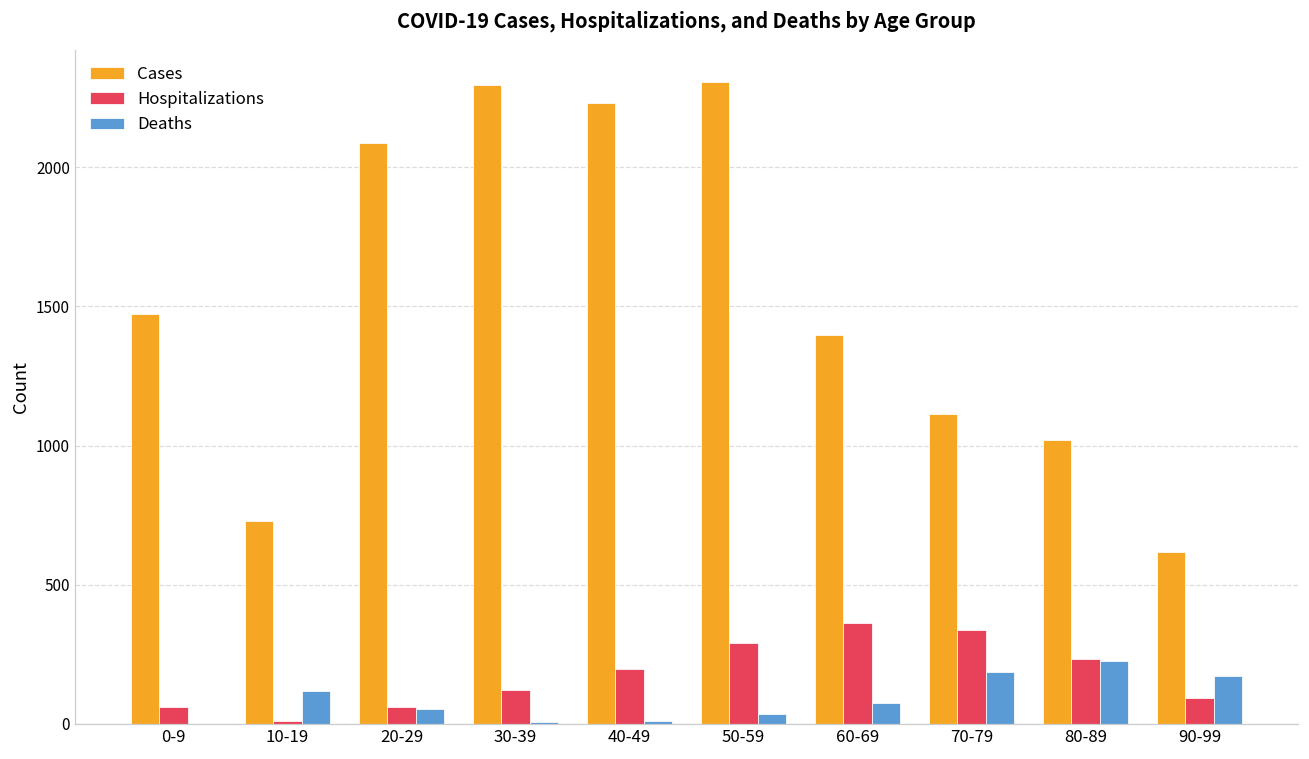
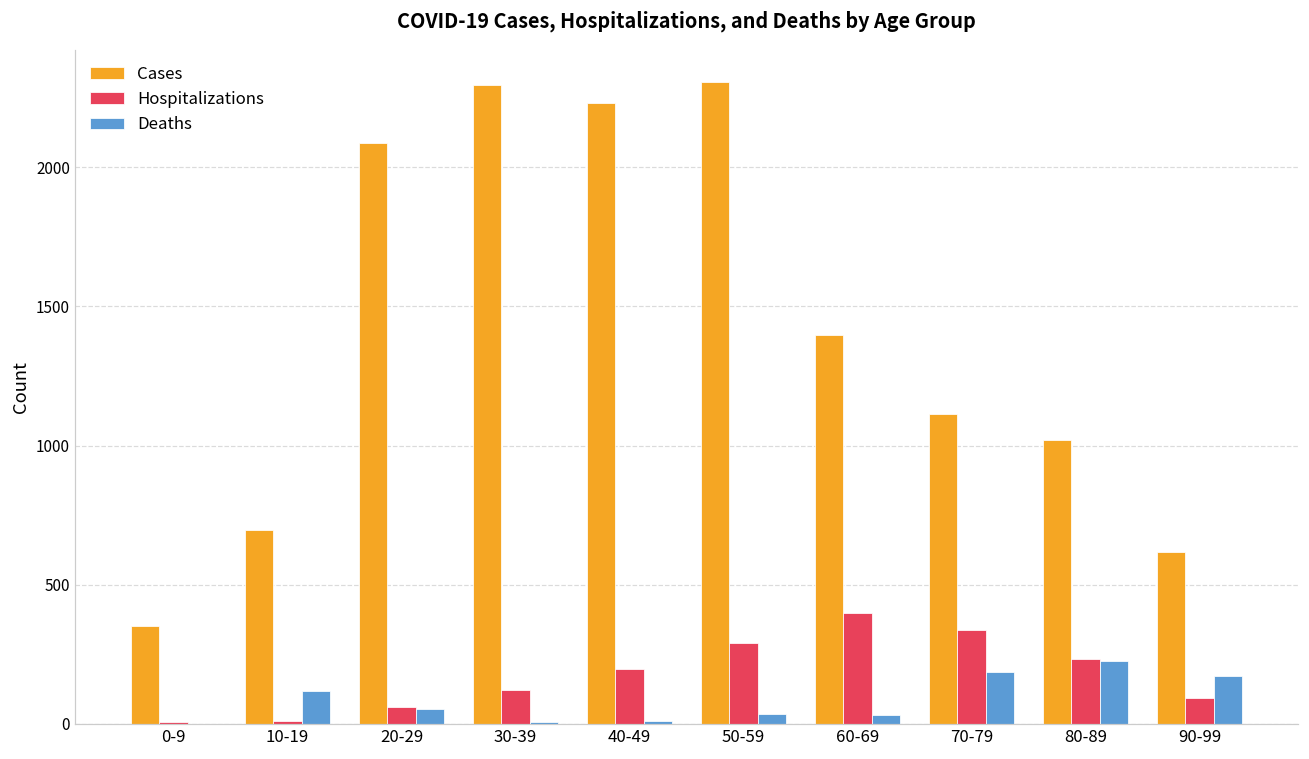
Cases, 0-9: 1470 -> 350
Hospitalizations, 0-9: 60 -> 10
Cases, 10-19: 730 -> 700
Hospitalizations, 60-69: 360 -> 400
Deaths, 60-69: 70 -> 30
